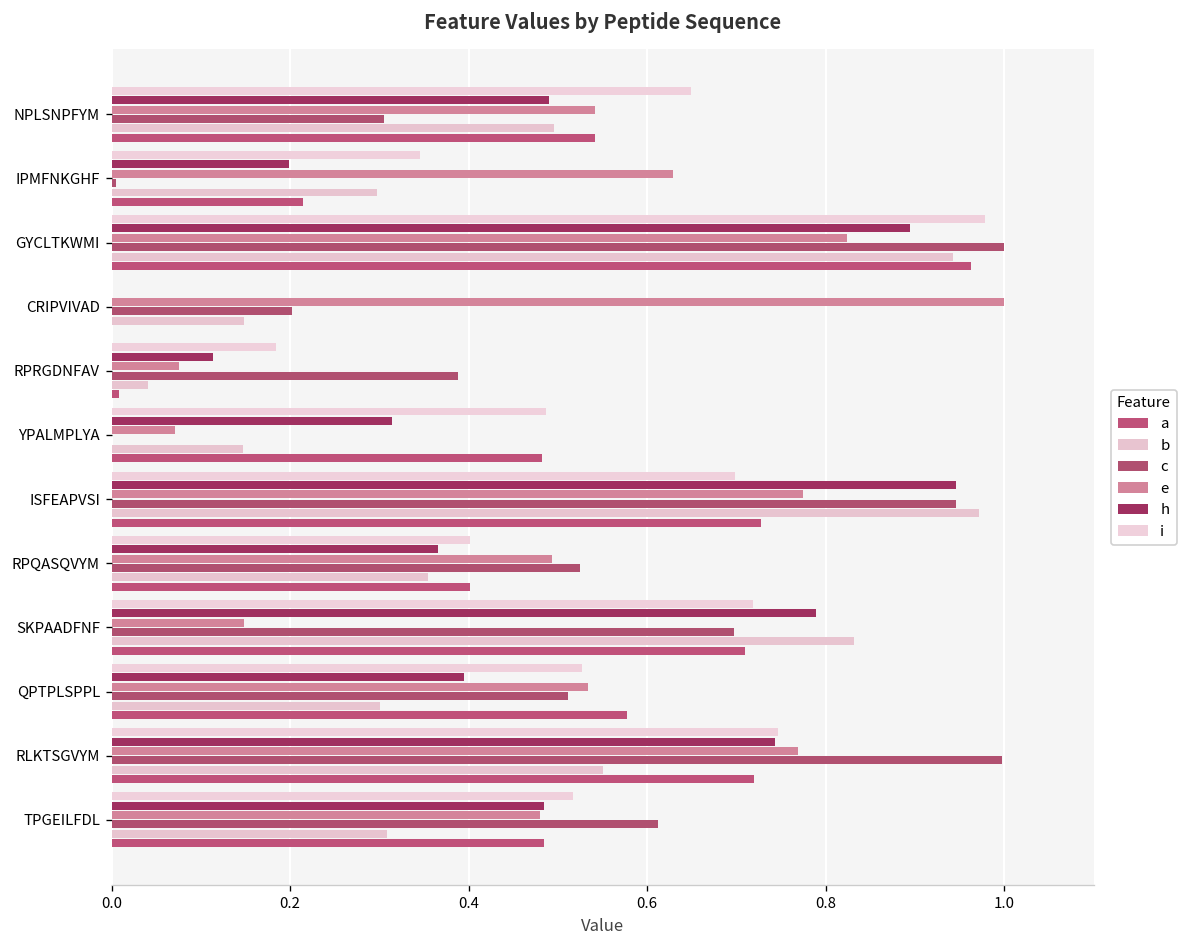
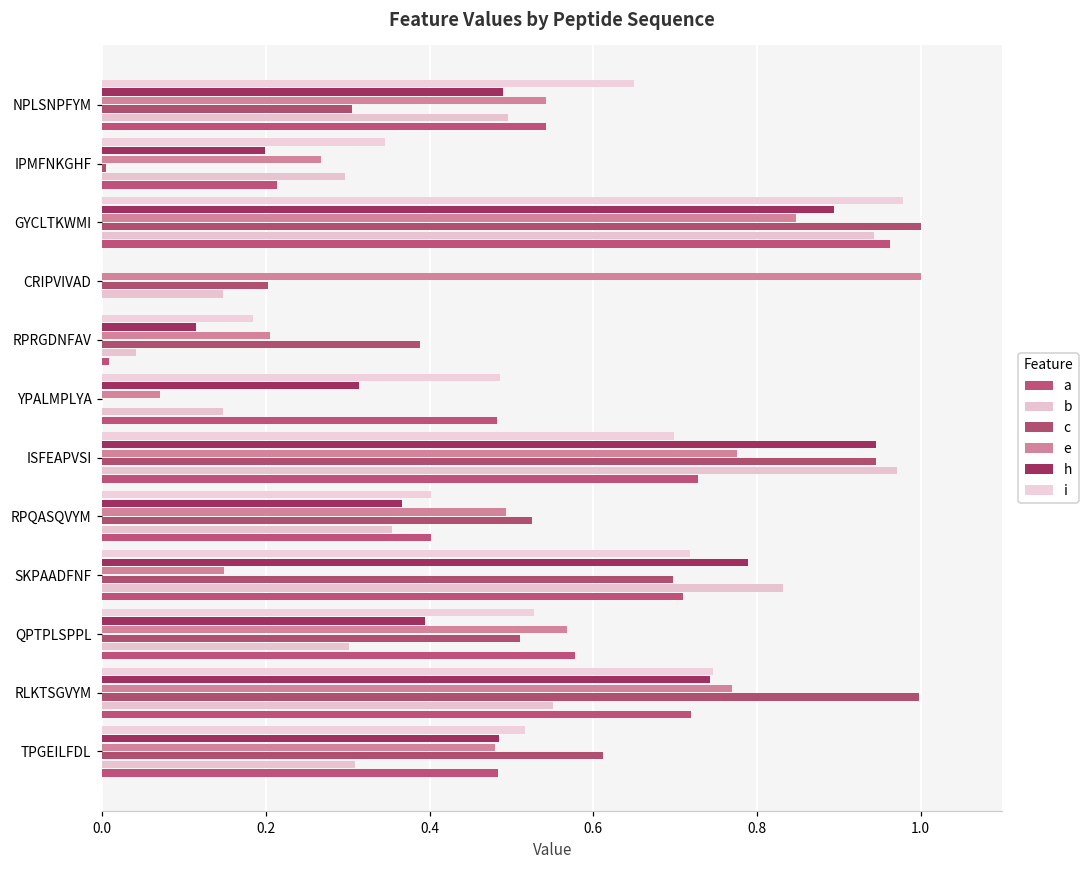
e, IPMFNKGHF: 0.63 -> 0.27
e, GYCLTKWMI: 0.82 -> 0.85
e, RPRGDNFAV: 0.07 -> 0.20
e, QPTPLSPPL: 0.53 -> 0.57
